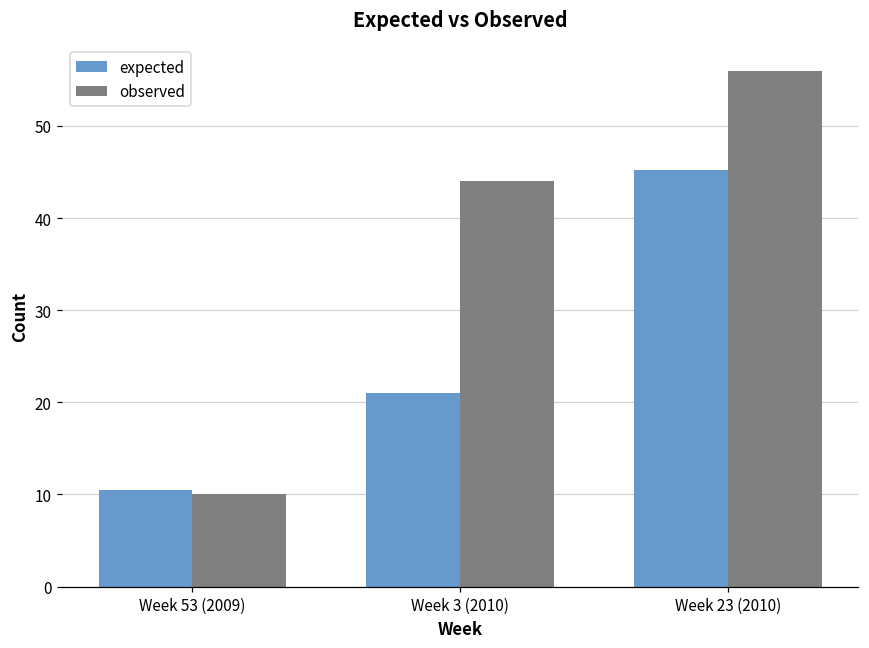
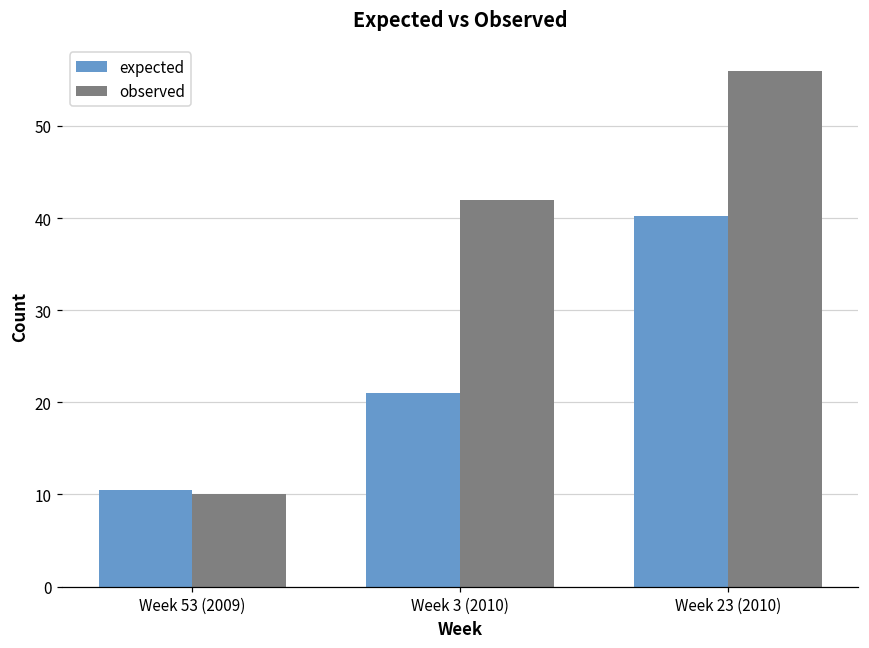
observed, Week 3 (2010): 44 -> 42
expected, Week 23 (2010): 45 -> 40
